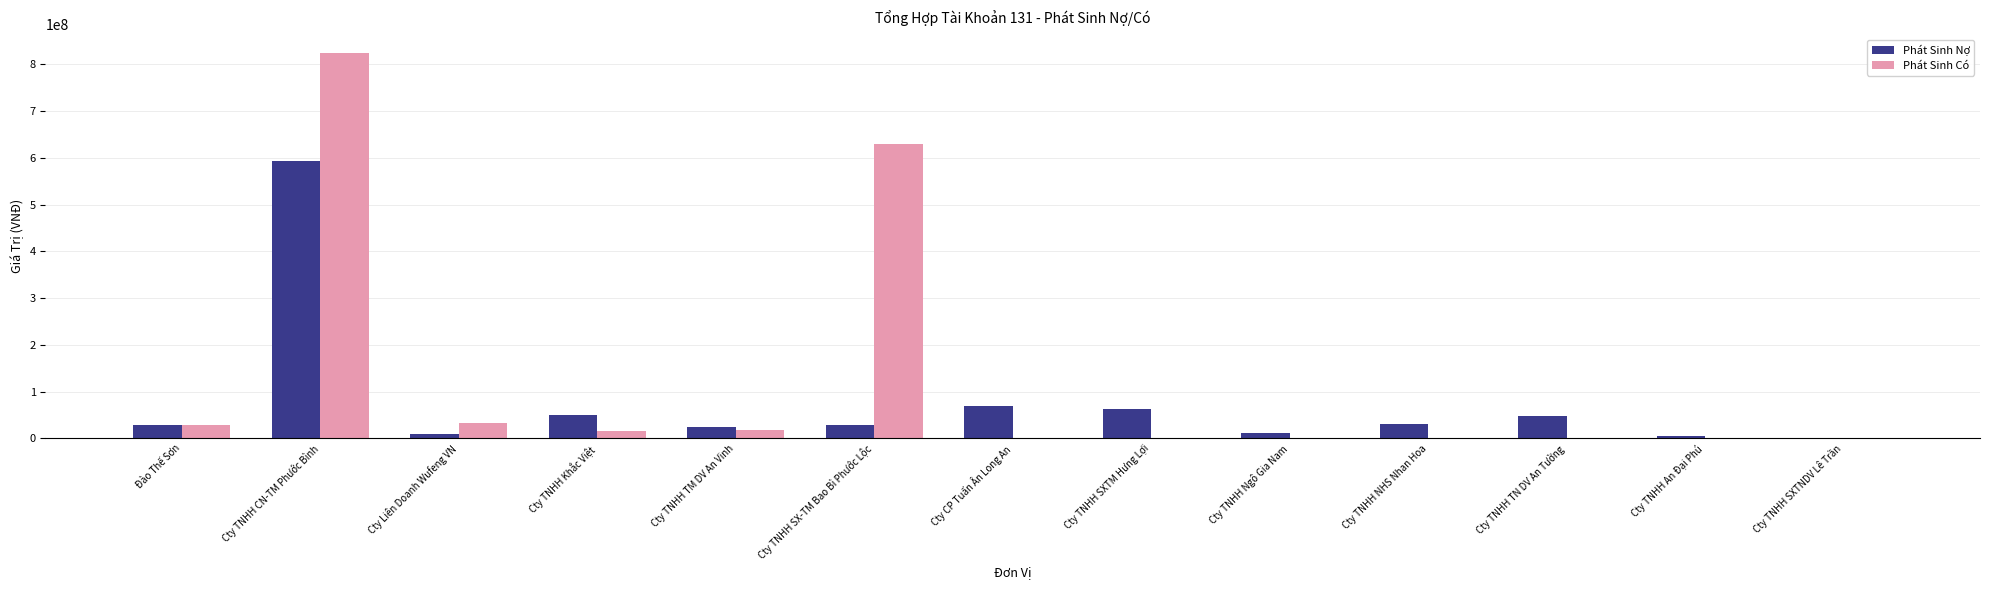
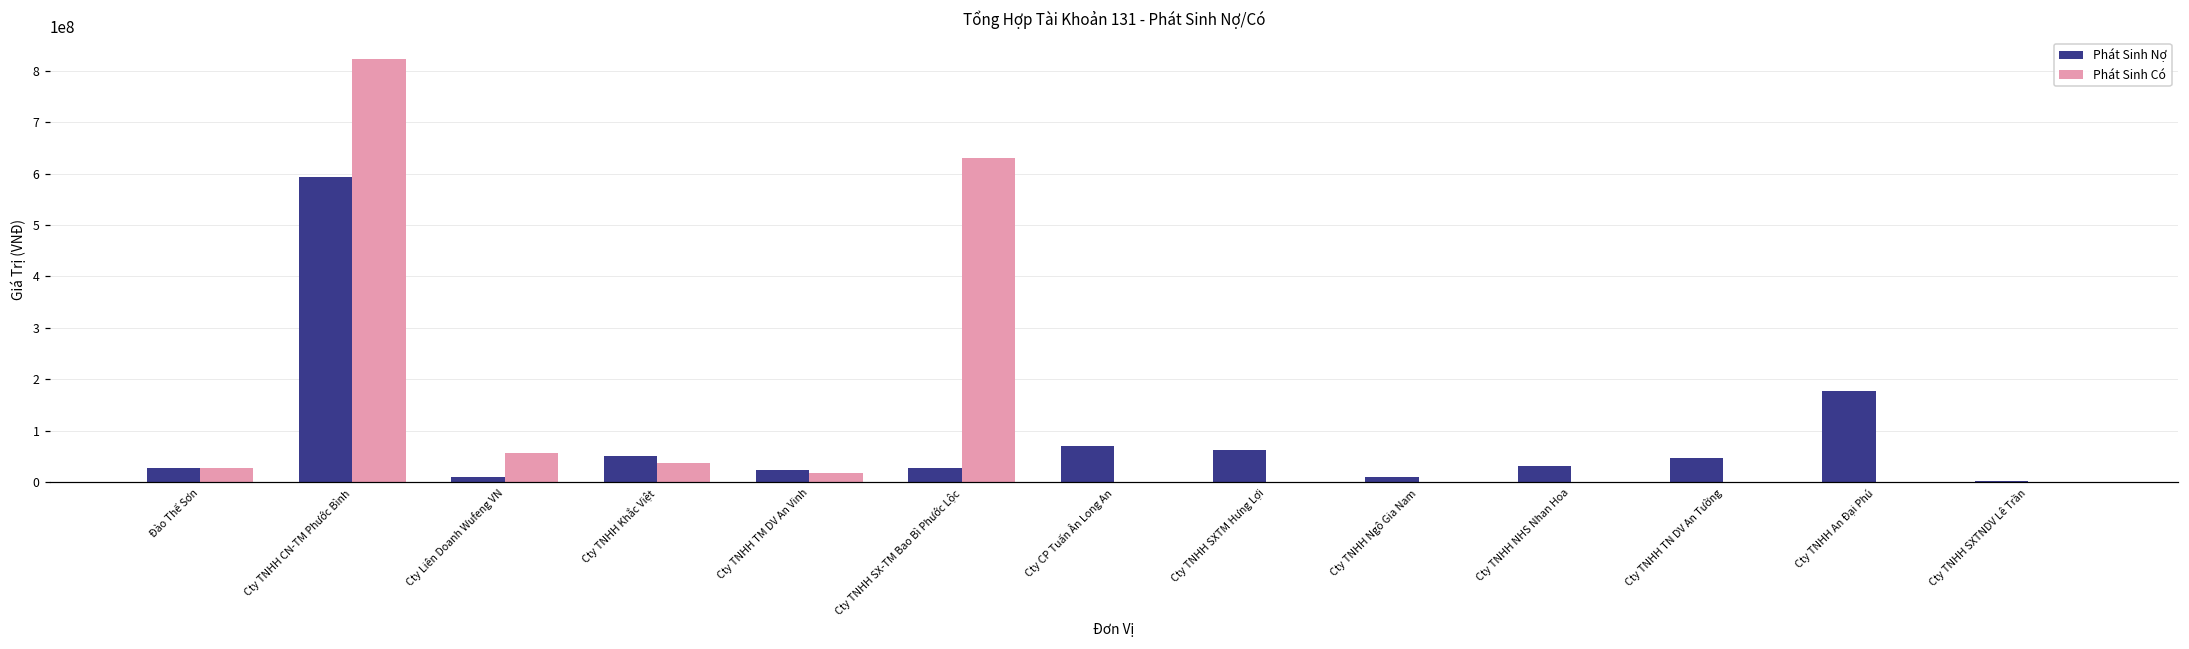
Phát Sinh Có, Cty Liên Doanh Wufeng VN: 30000000 -> 60000000
Phát Sinh Có, Cty TNHH Khắc Việt: 20000000 -> 40000000
Phát Sinh Nợ, Cty TNHH An Đại Phú: 10000000 -> 180000000
